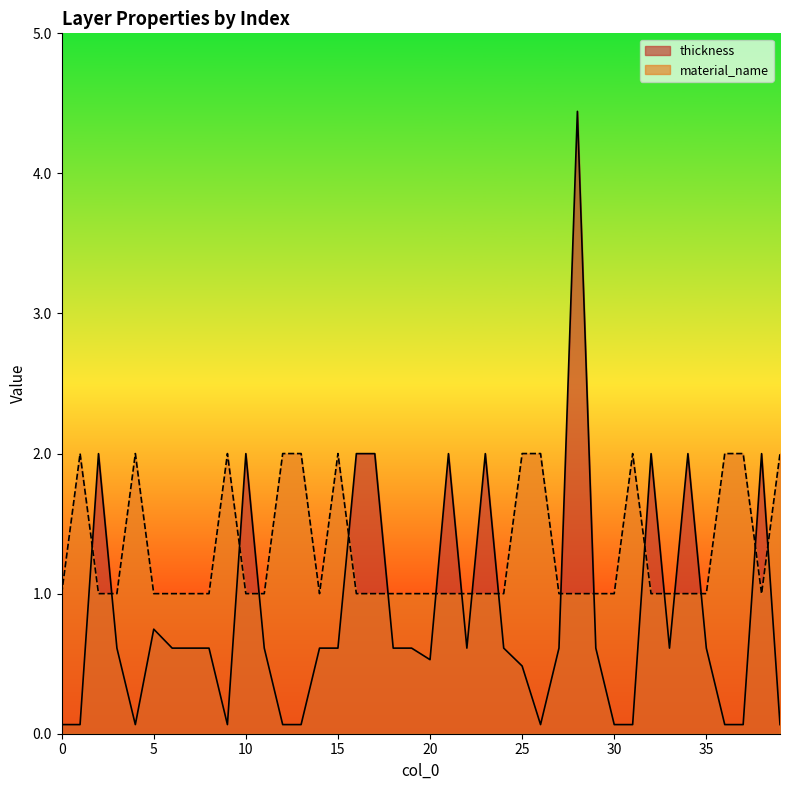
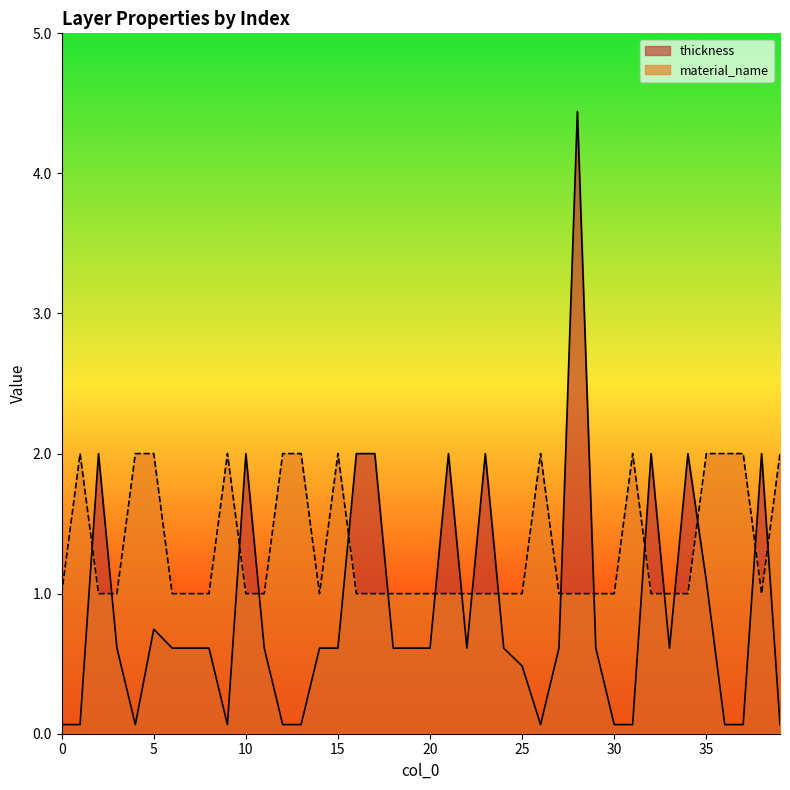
material_name, 5: 1 -> 2
thickness, 20: 0.53 -> 0.61
material_name, 25: 2 -> 1
thickness, 35: 0.61 -> 1.09
material_name, 35: 1 -> 2
